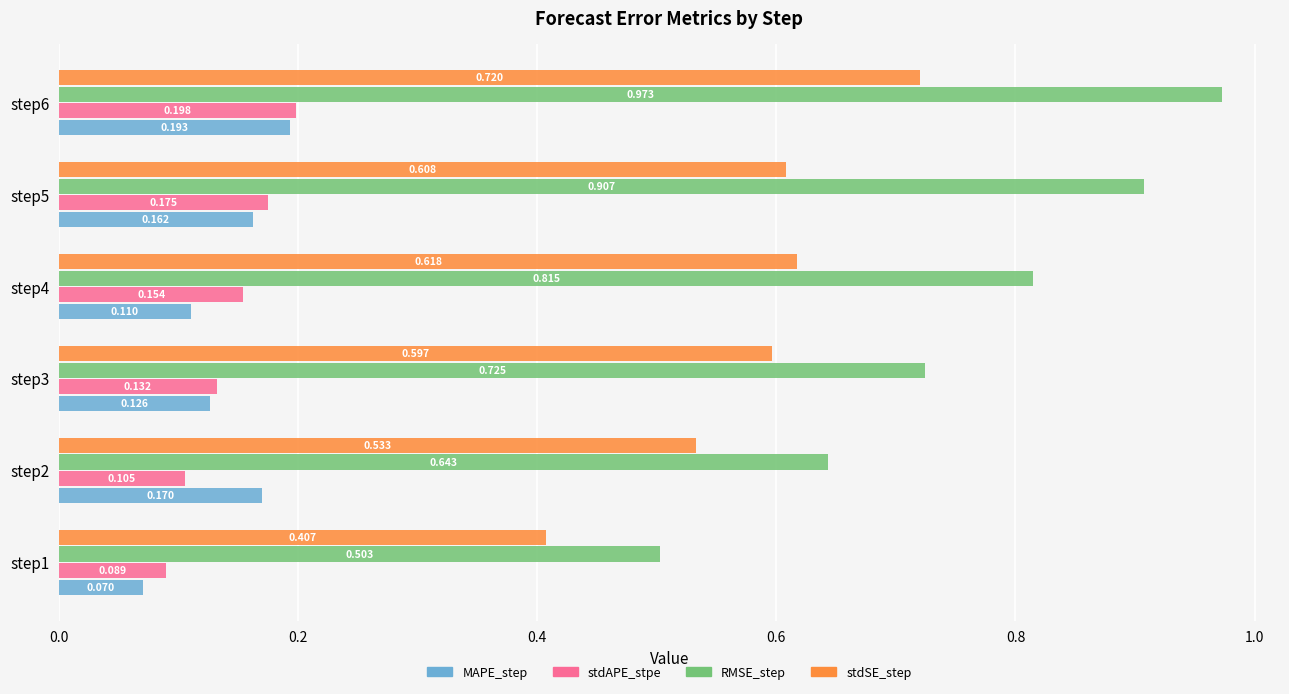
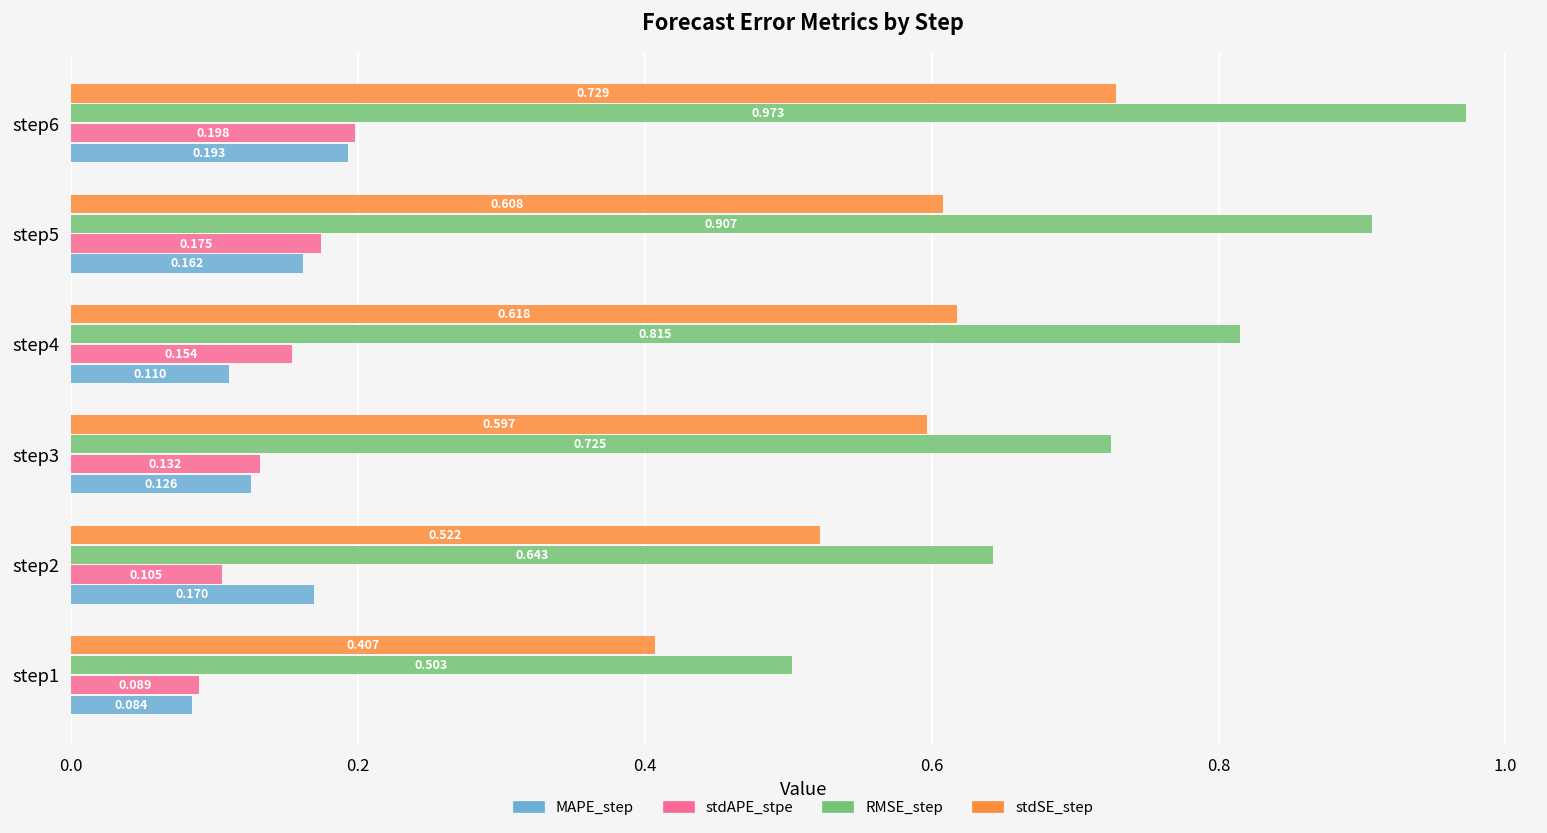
stdSE_step, step6: 0.720 -> 0.729
stdSE_step, step2: 0.533 -> 0.522
MAPE_step, step1: 0.070 -> 0.084
